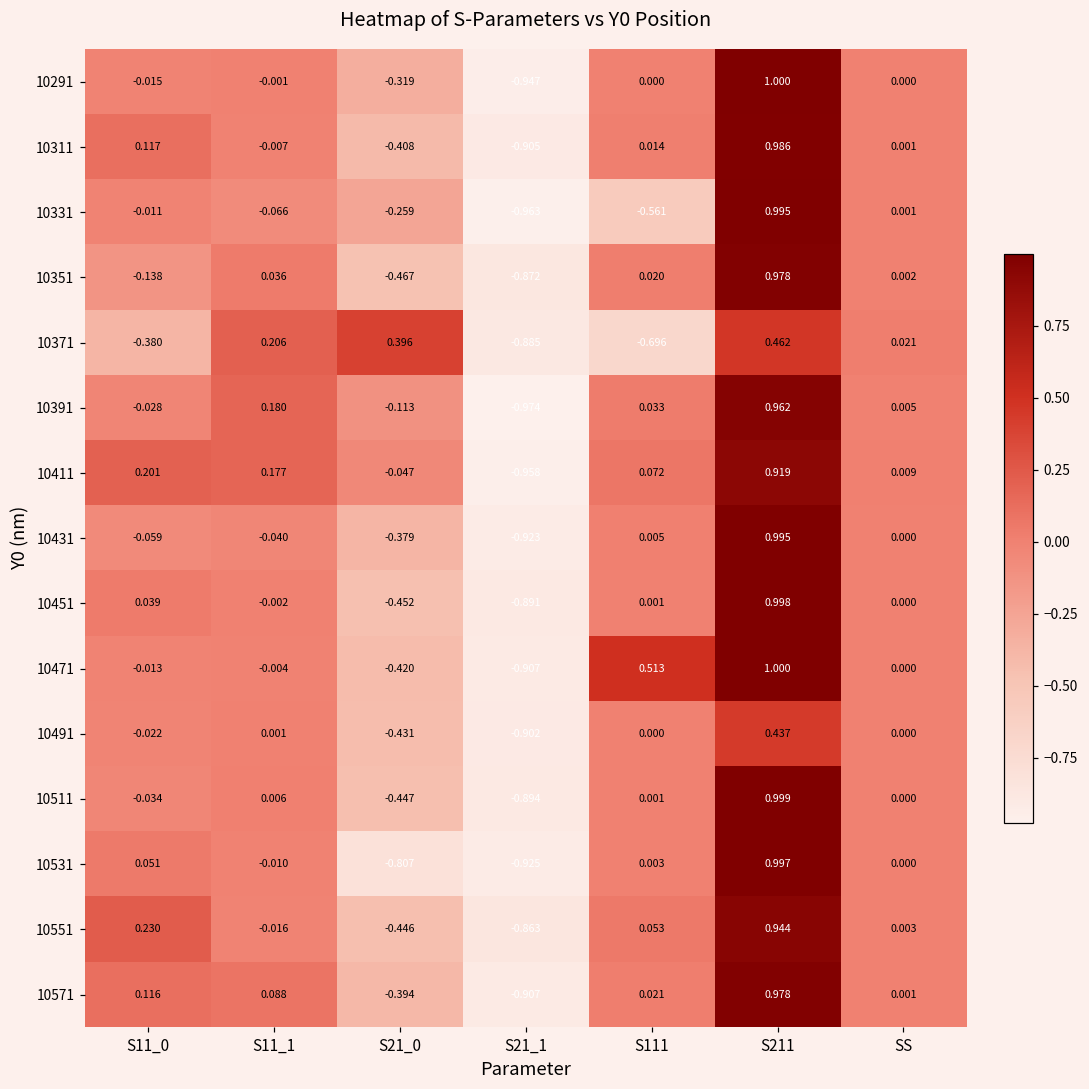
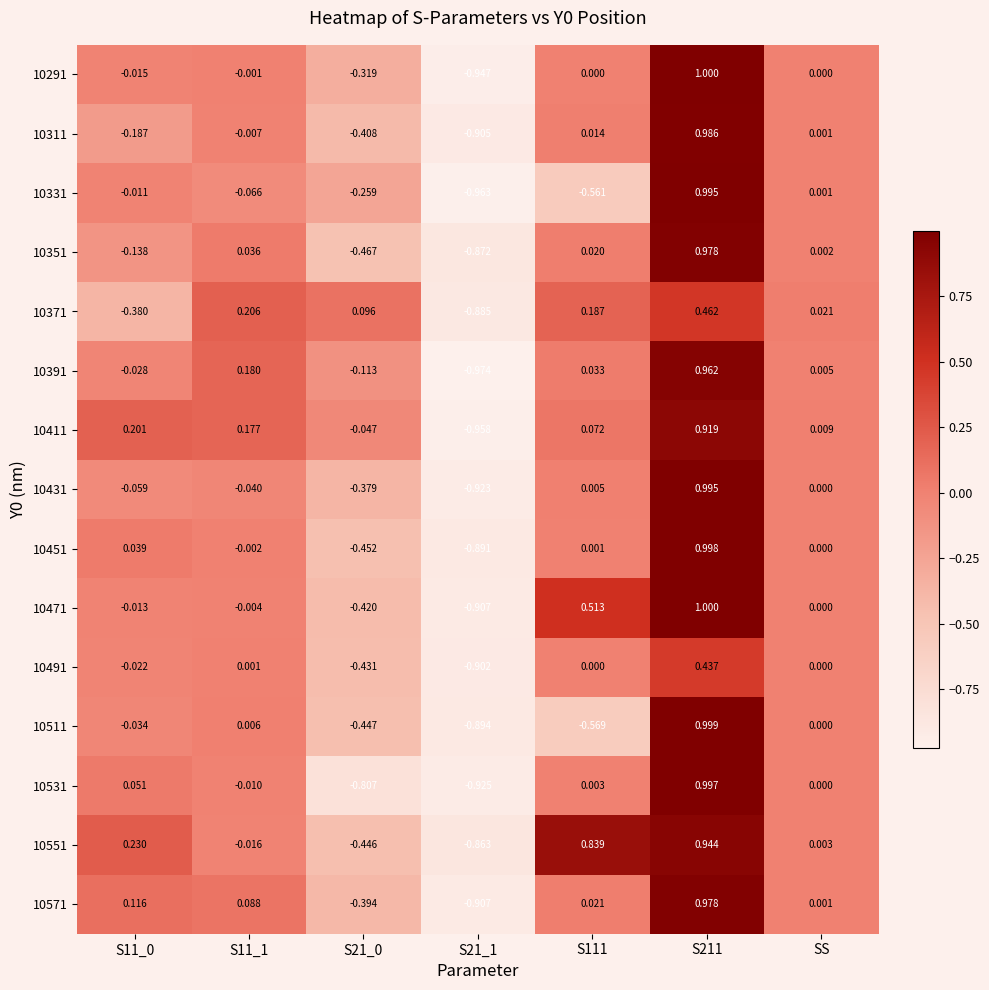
10311, S11_0: 0.117 -> -0.187
10371, S21_0: 0.396 -> 0.096
10371, S111: -0.696 -> 0.187
10511, S111: 0.001 -> -0.569
10551, S111: 0.053 -> 0.839
